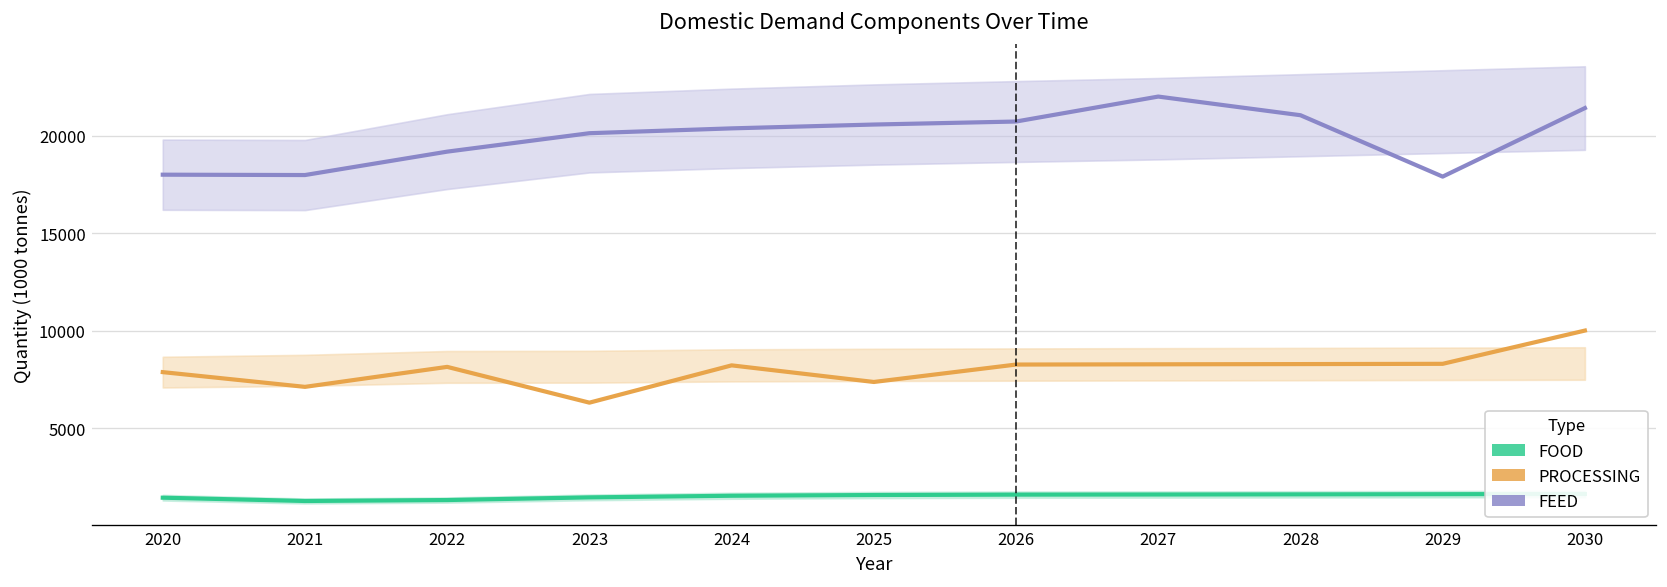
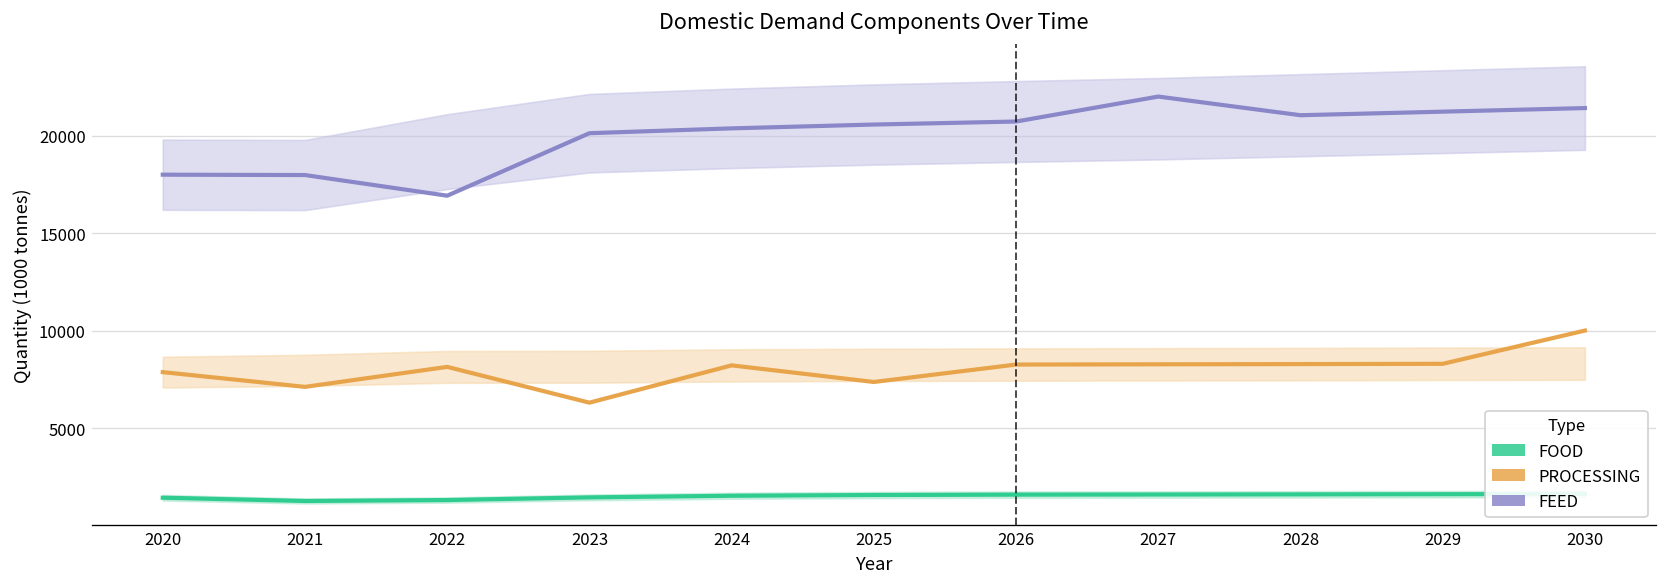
FEED, 2022: 19200 -> 16900
FEED, 2029: 17900 -> 21200
